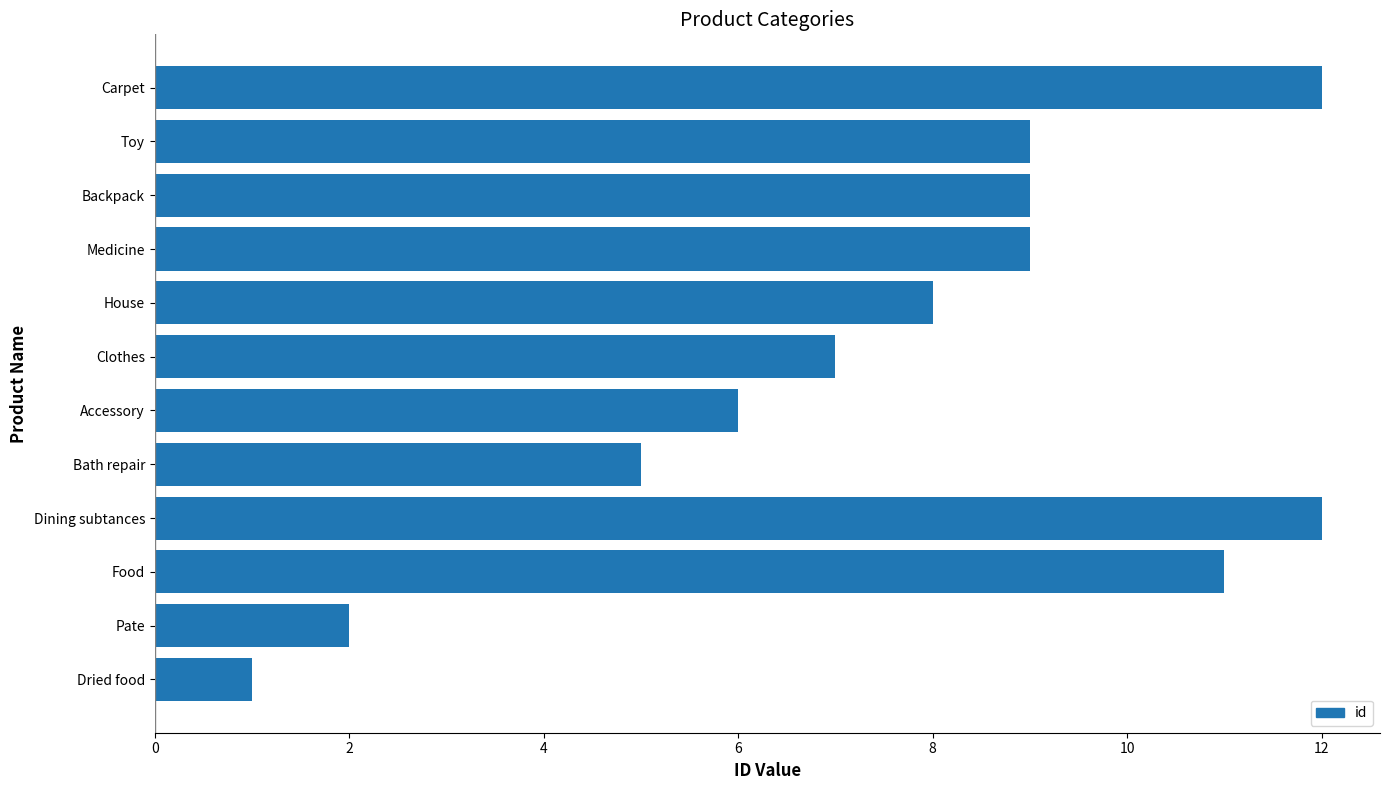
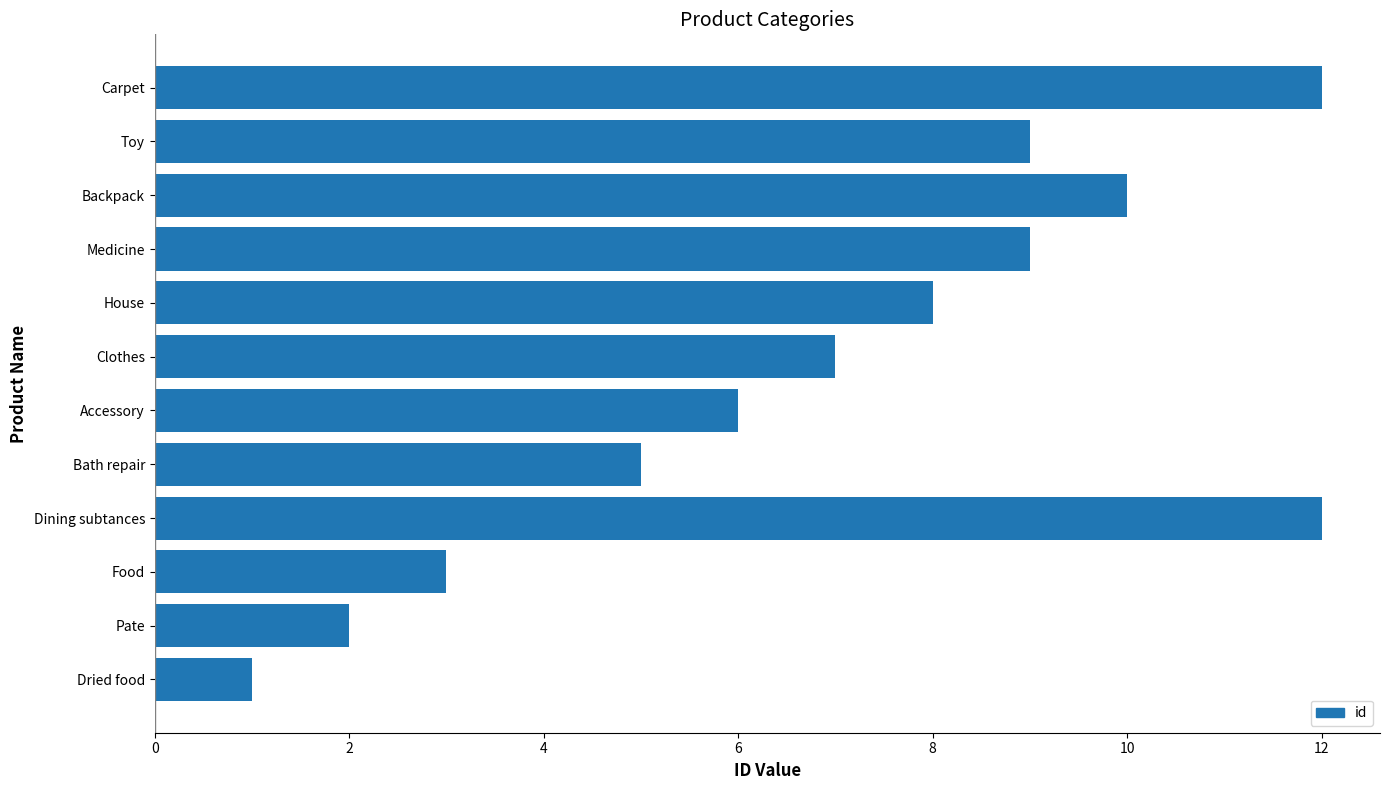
Backpack: 9 -> 10
Food: 11 -> 3
